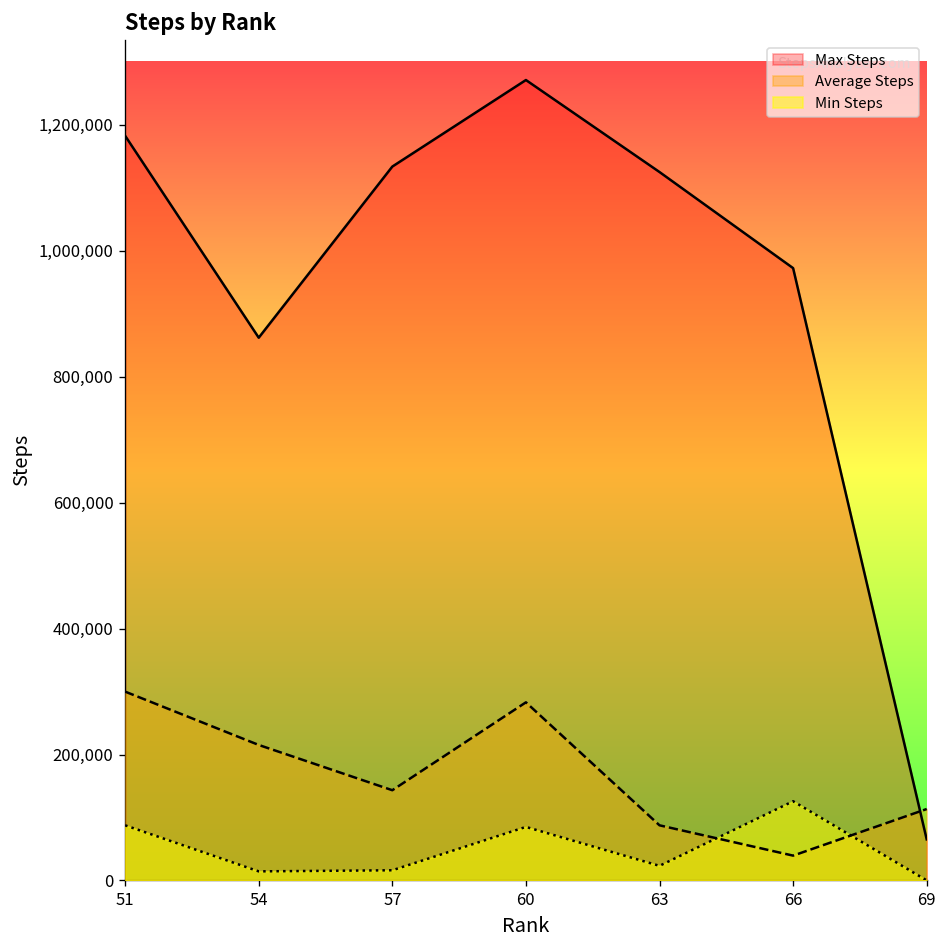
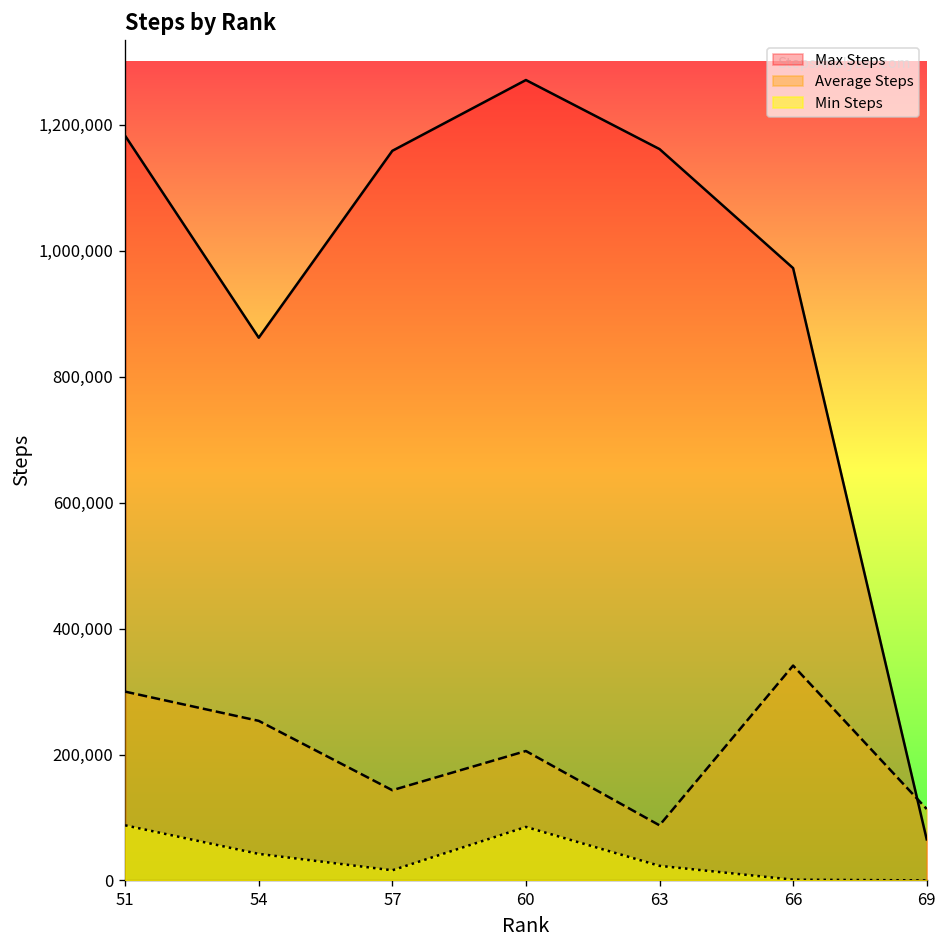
Average Steps, 54: 220,000 -> 250,000
Min Steps, 54: 10,000 -> 40,000
Max Steps, 57: 1,130,000 -> 1,160,000
Average Steps, 60: 280,000 -> 210,000
Max Steps, 63: 1,120,000 -> 1,160,000
Average Steps, 66: 40,000 -> 340,000
Min Steps, 66: 130,000 -> 0
